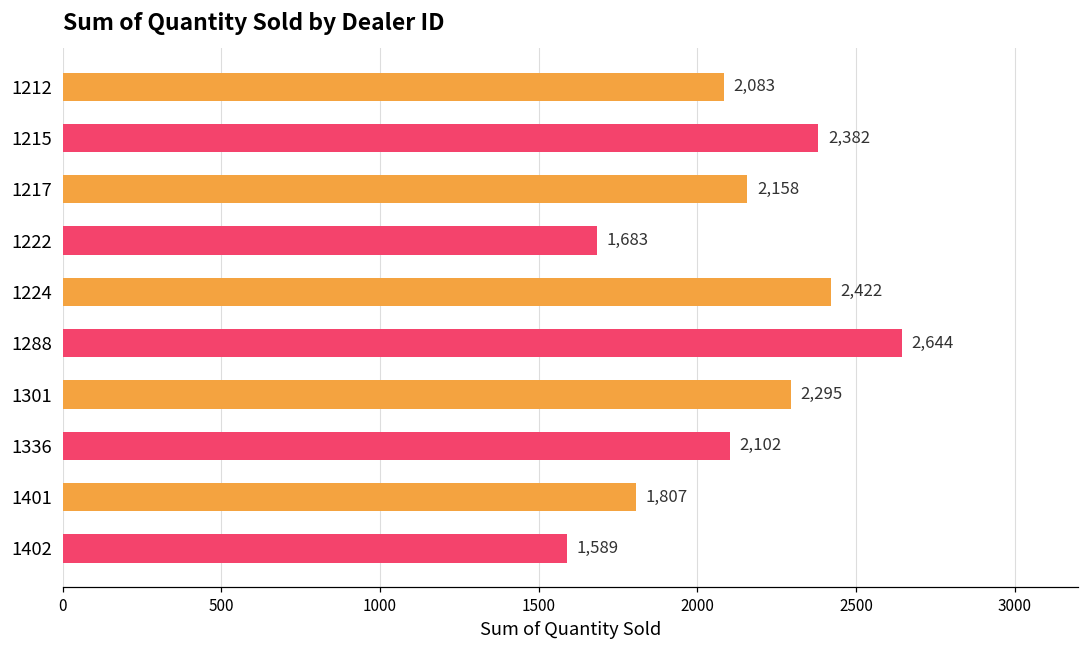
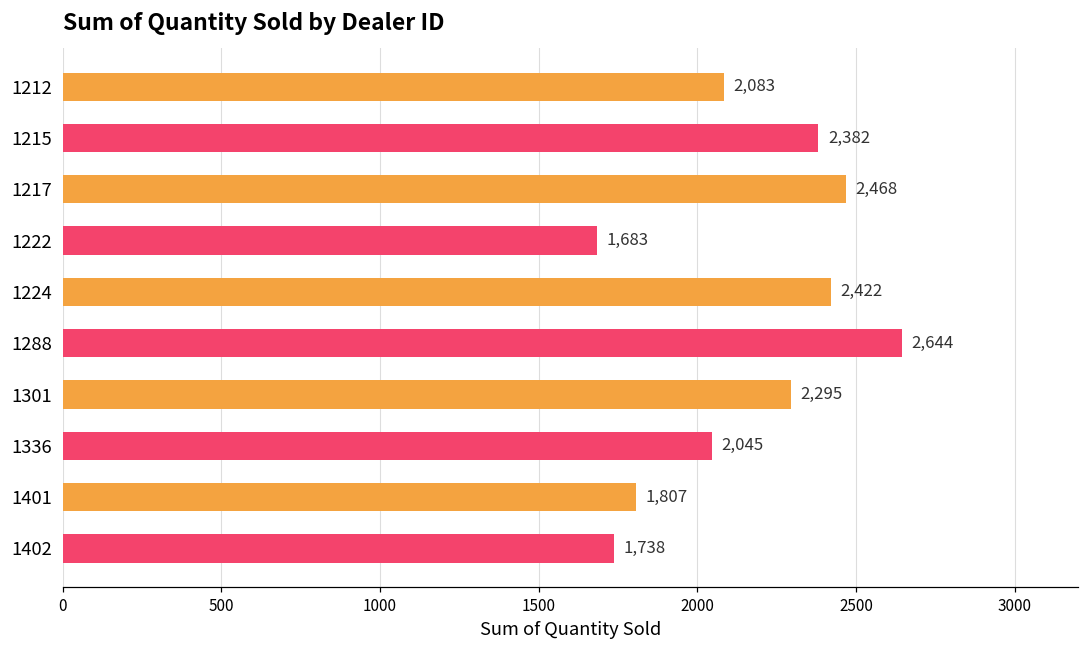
1217: 2,158 -> 2,468
1336: 2,102 -> 2,045
1402: 1,589 -> 1,738
